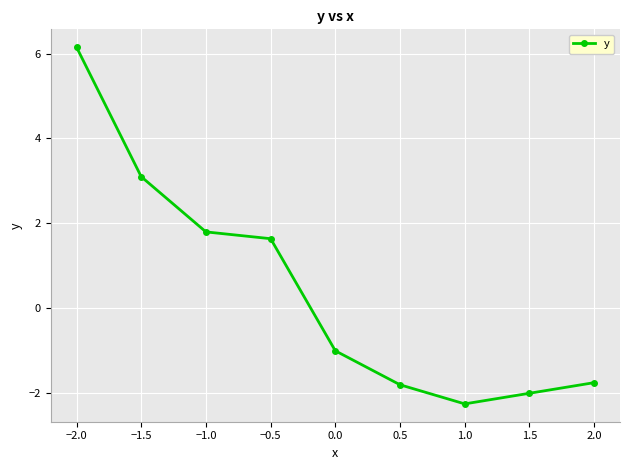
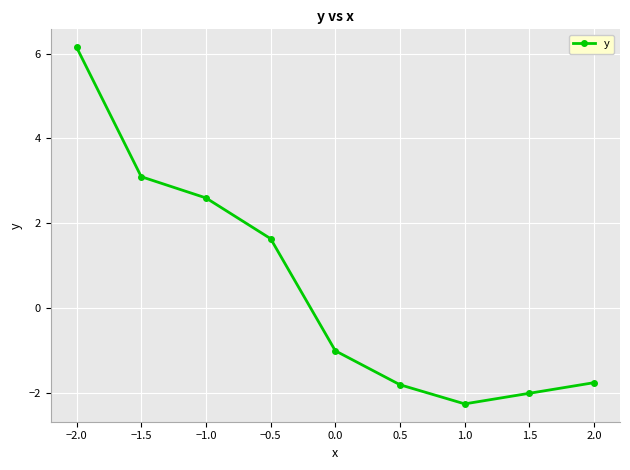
−1.0: 1.8 -> 2.6
